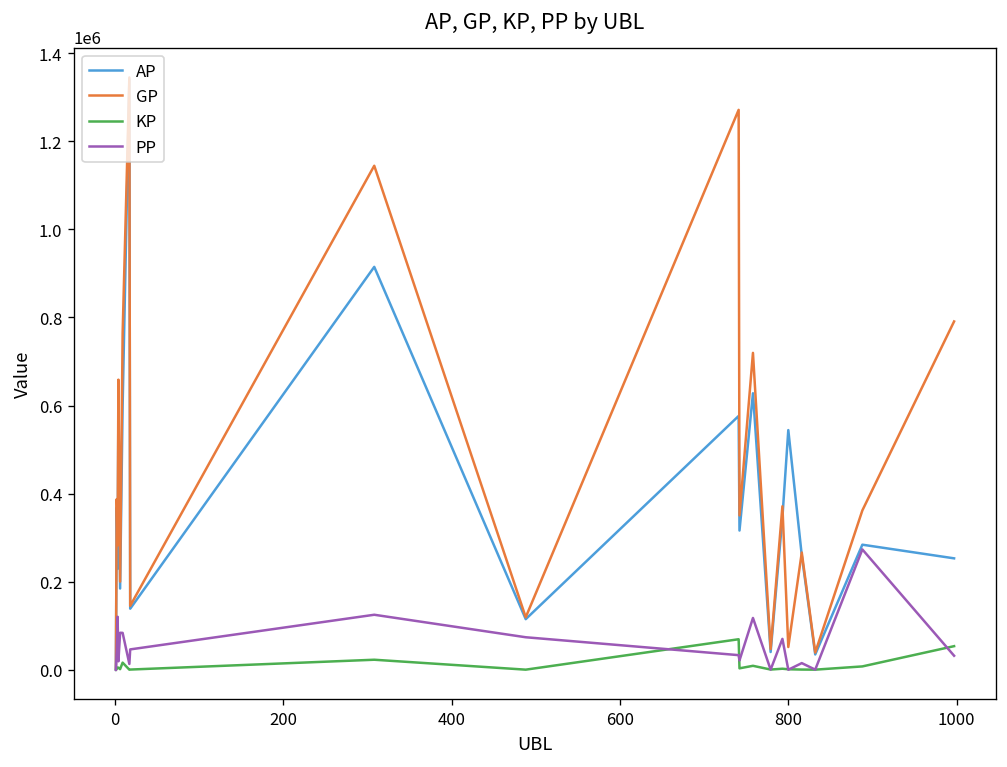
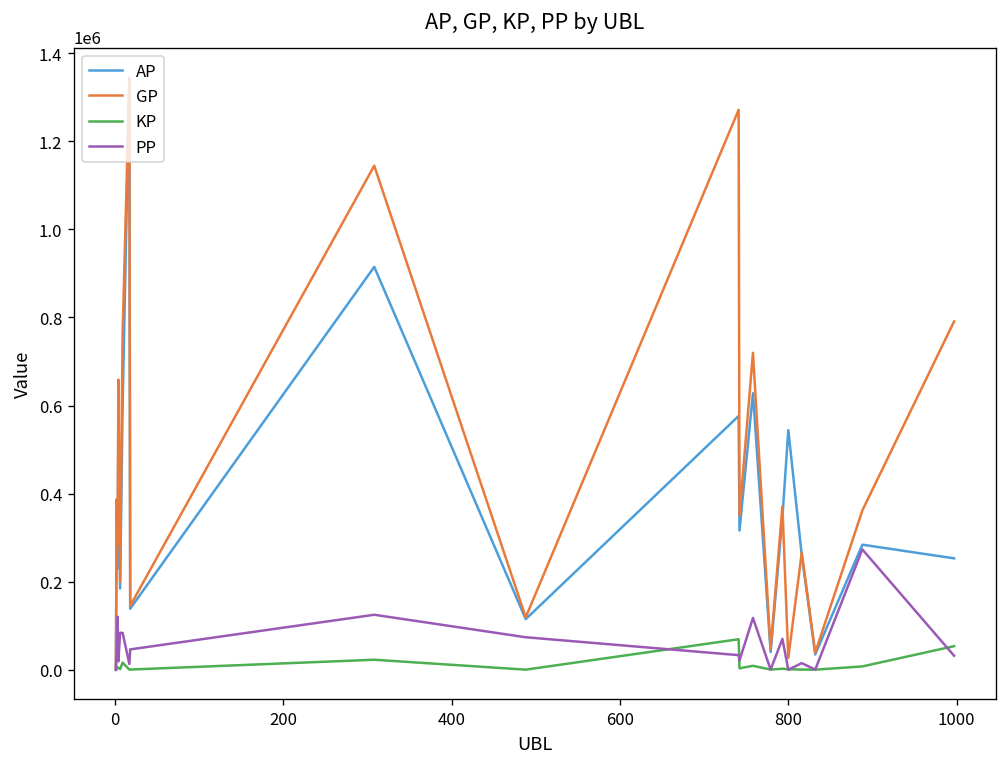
GP, 800: 50000 -> 30000
